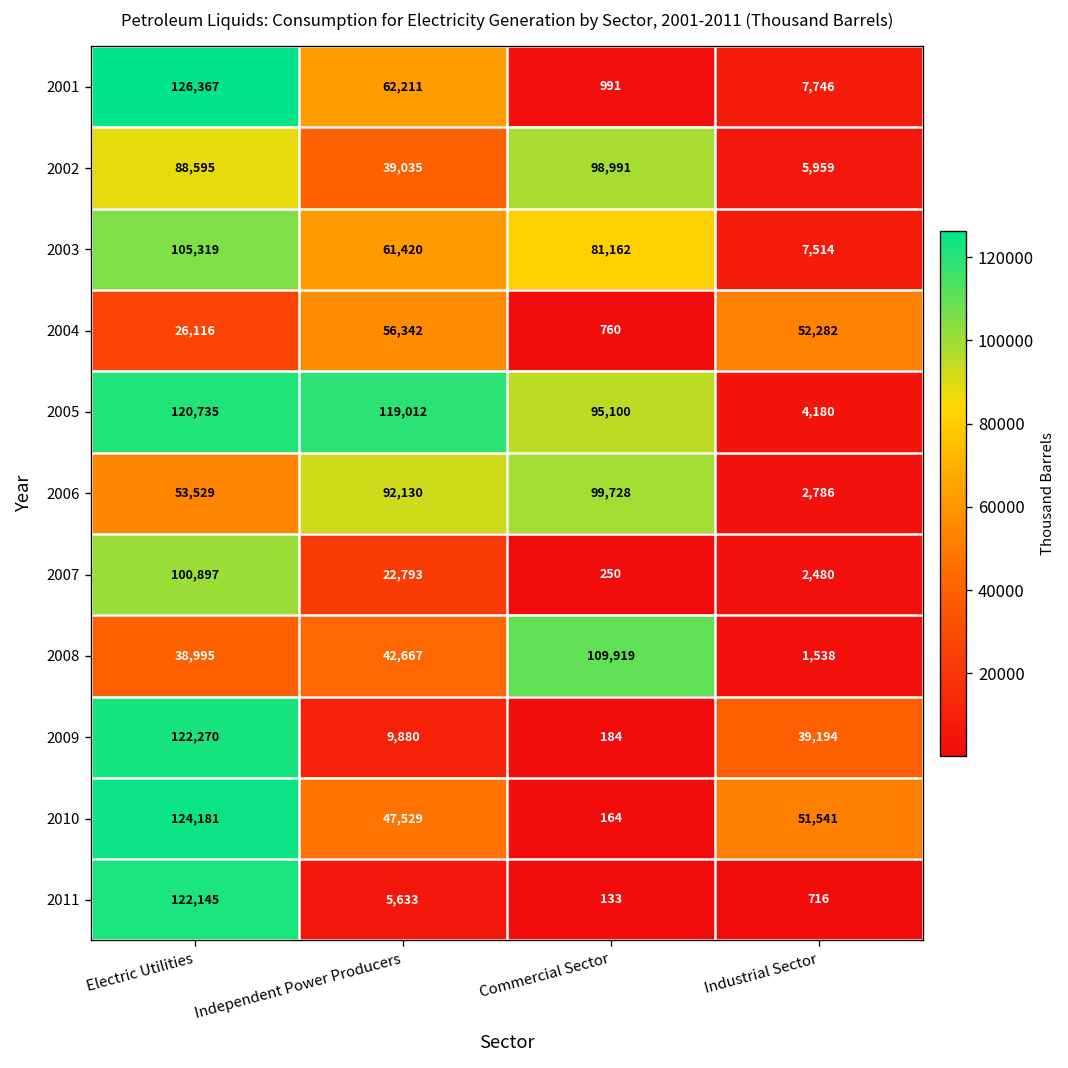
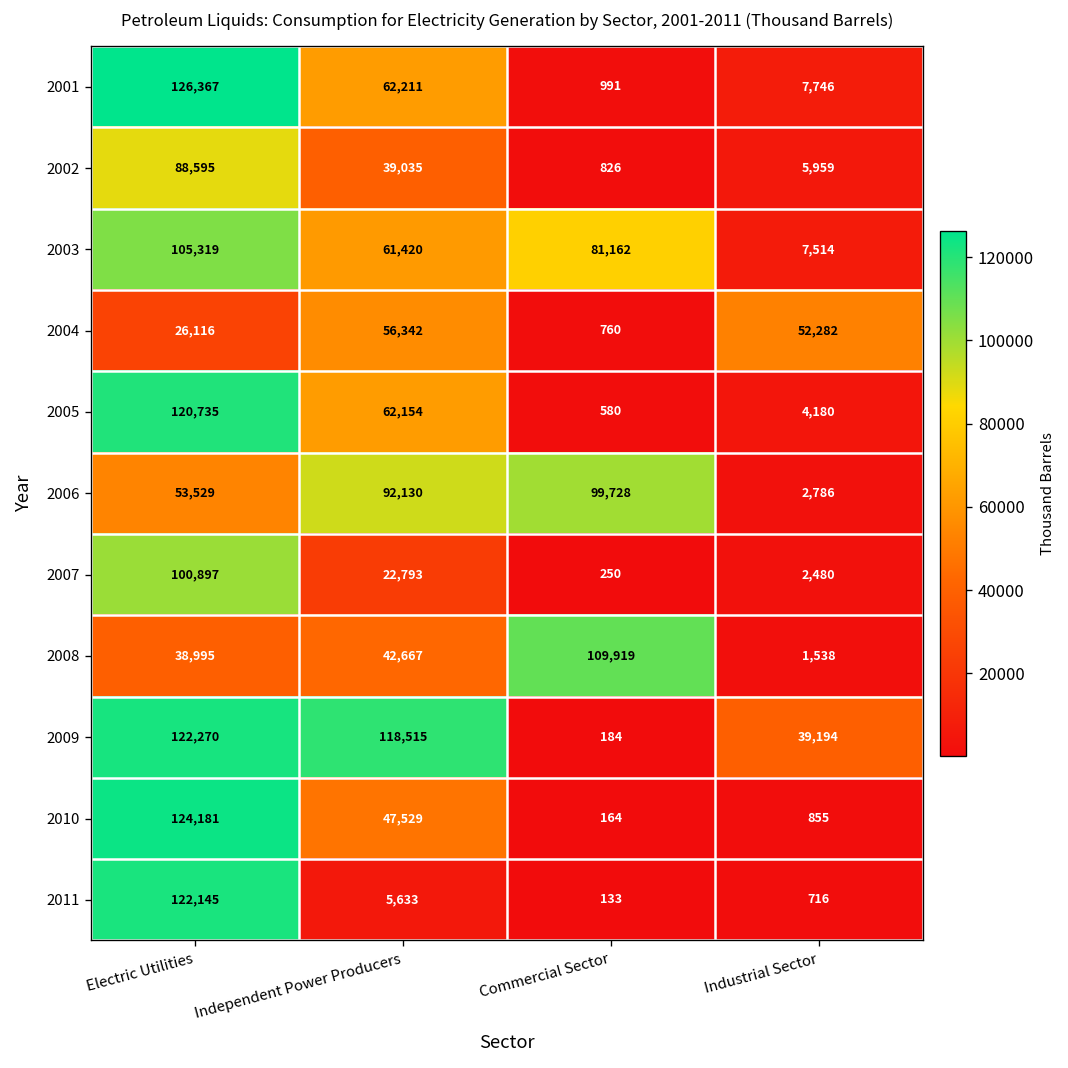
2002, Commercial Sector: 98,991 -> 826
2005, Independent Power Producers: 119,012 -> 62,154
2005, Commercial Sector: 95,100 -> 580
2009, Independent Power Producers: 9,880 -> 118,515
2010, Industrial Sector: 51,541 -> 855
